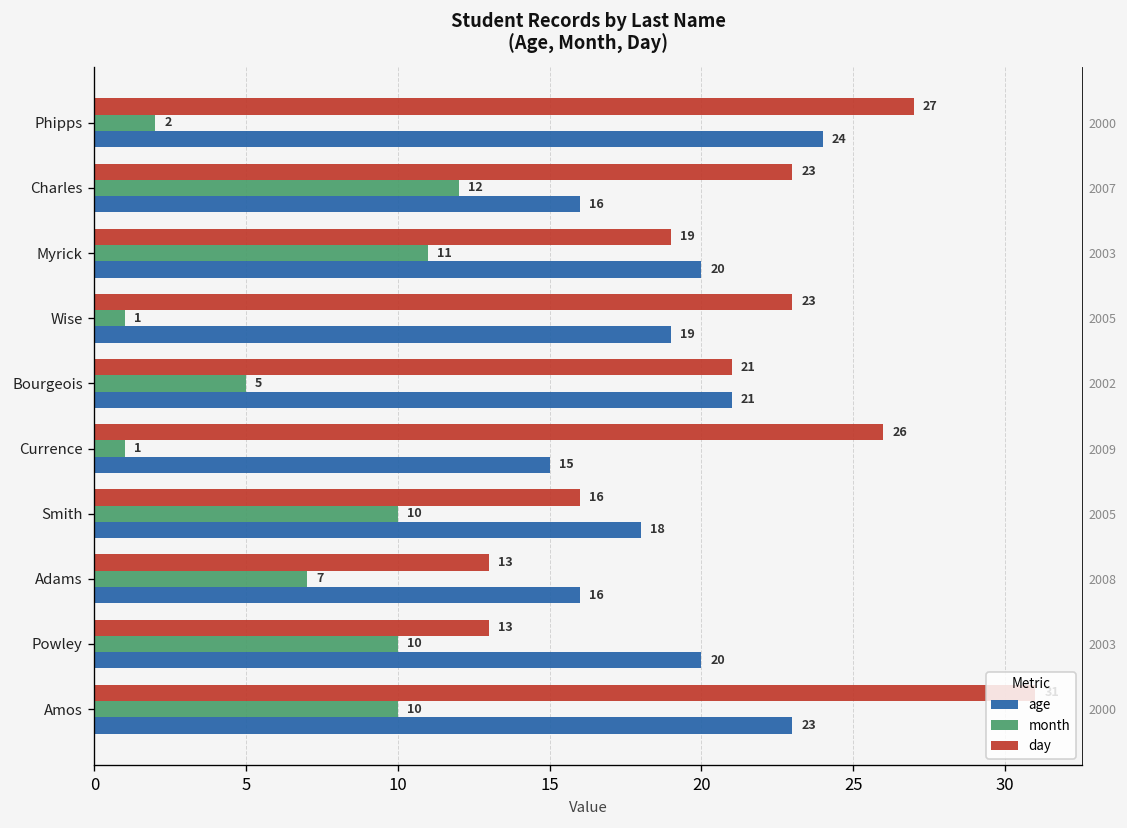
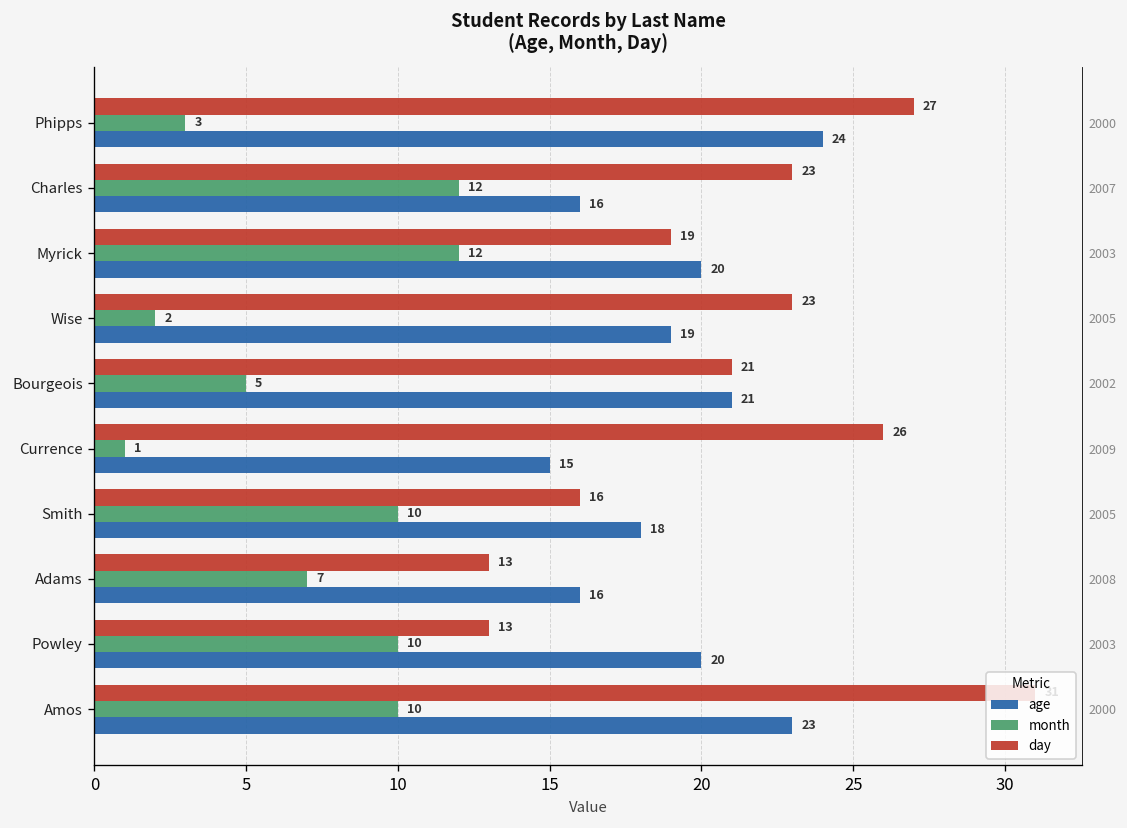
month, Phipps: 2 -> 3
month, Myrick: 11 -> 12
month, Wise: 1 -> 2
